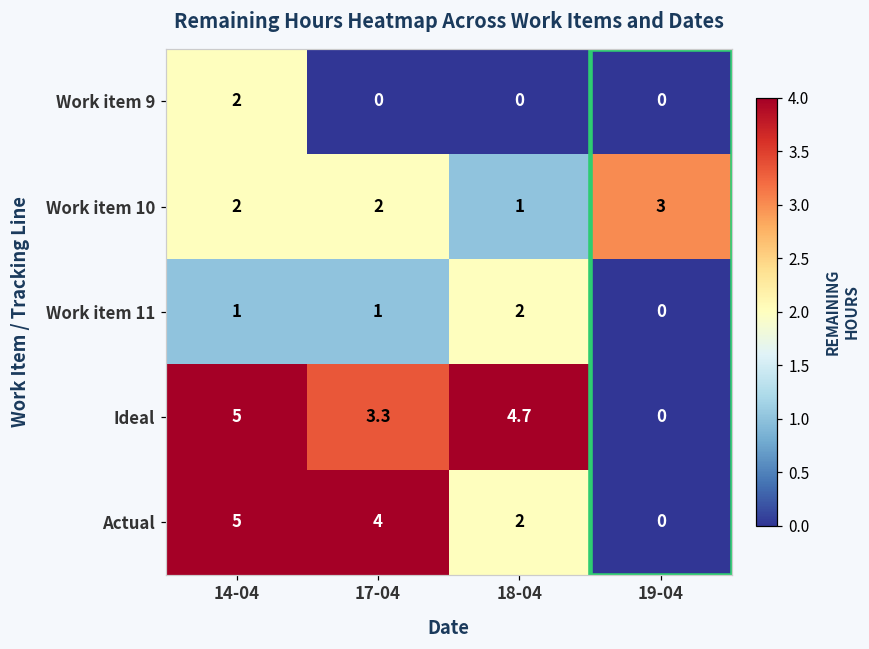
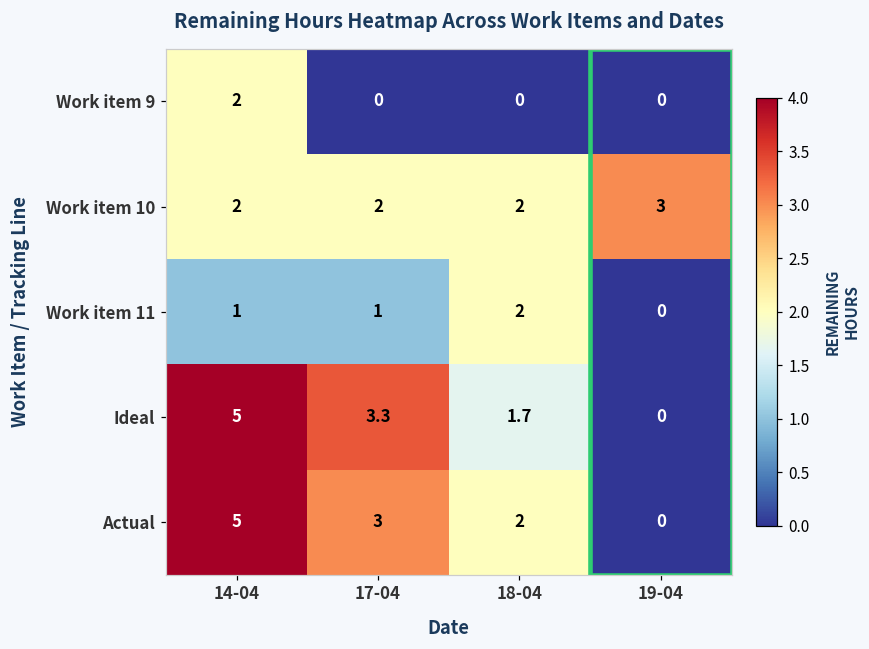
Work item 10, 18-04: 1 -> 2
Ideal, 18-04: 4.7 -> 1.7
Actual, 17-04: 4 -> 3
